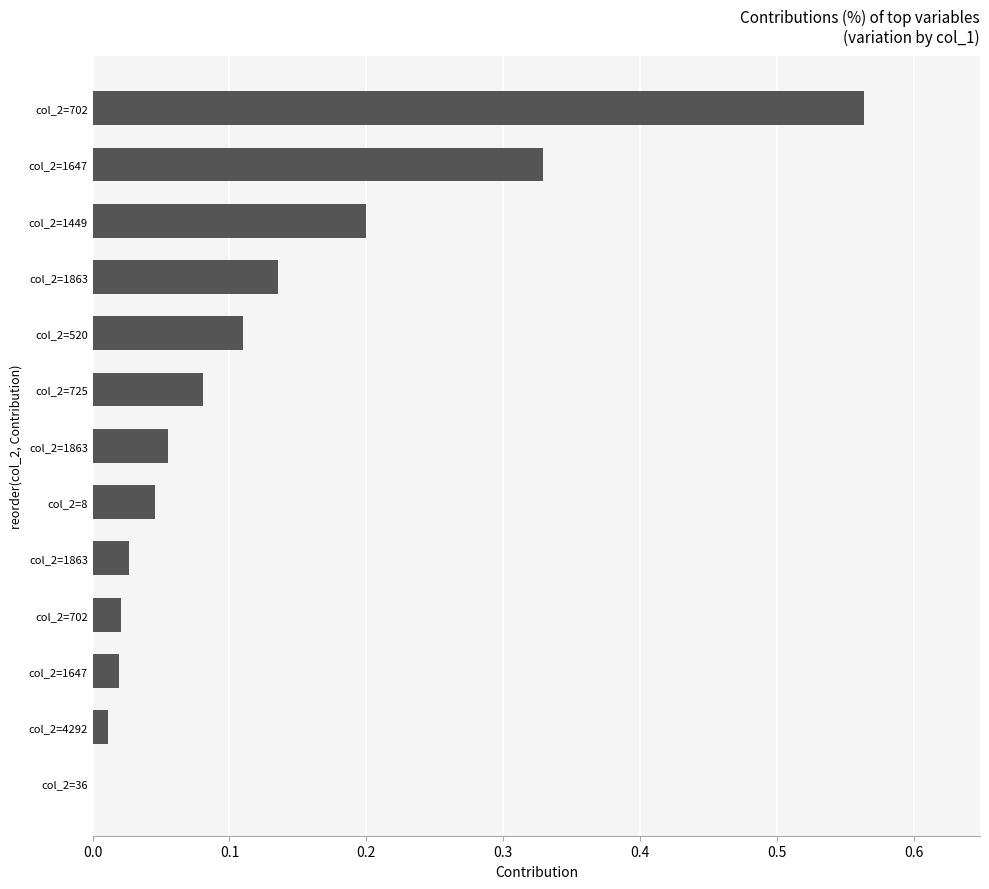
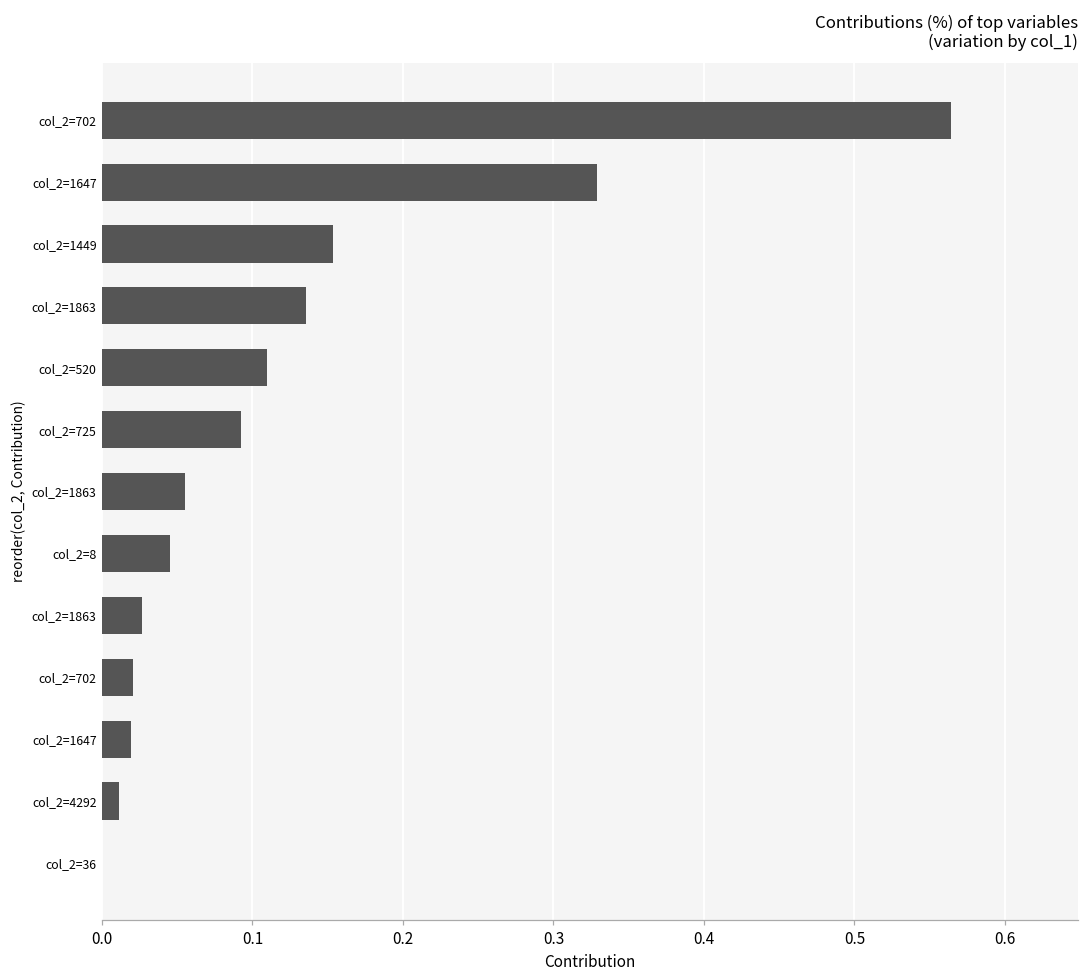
col_2=1449: 0.200 -> 0.153
col_2=725: 0.081 -> 0.092
